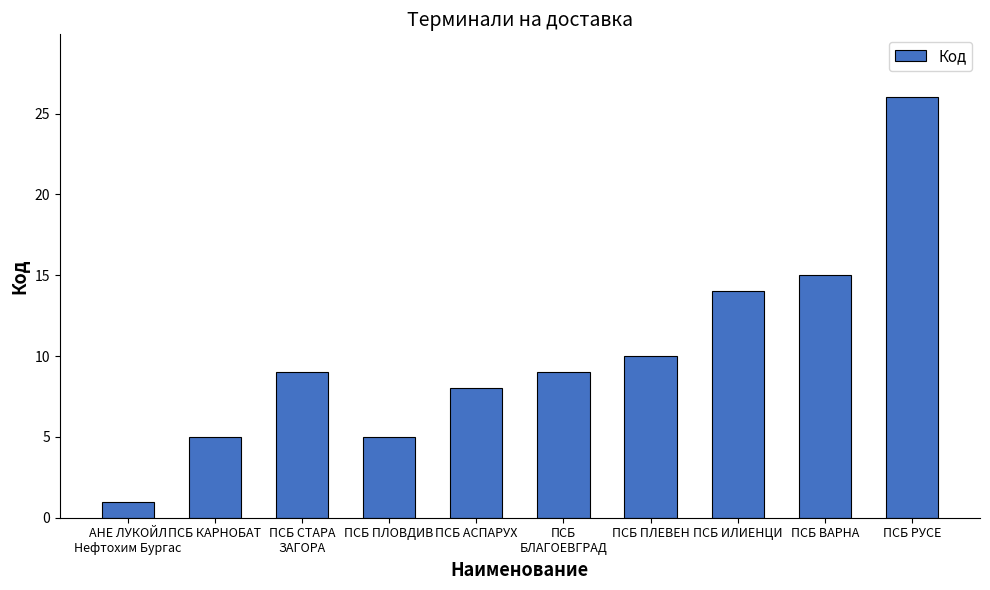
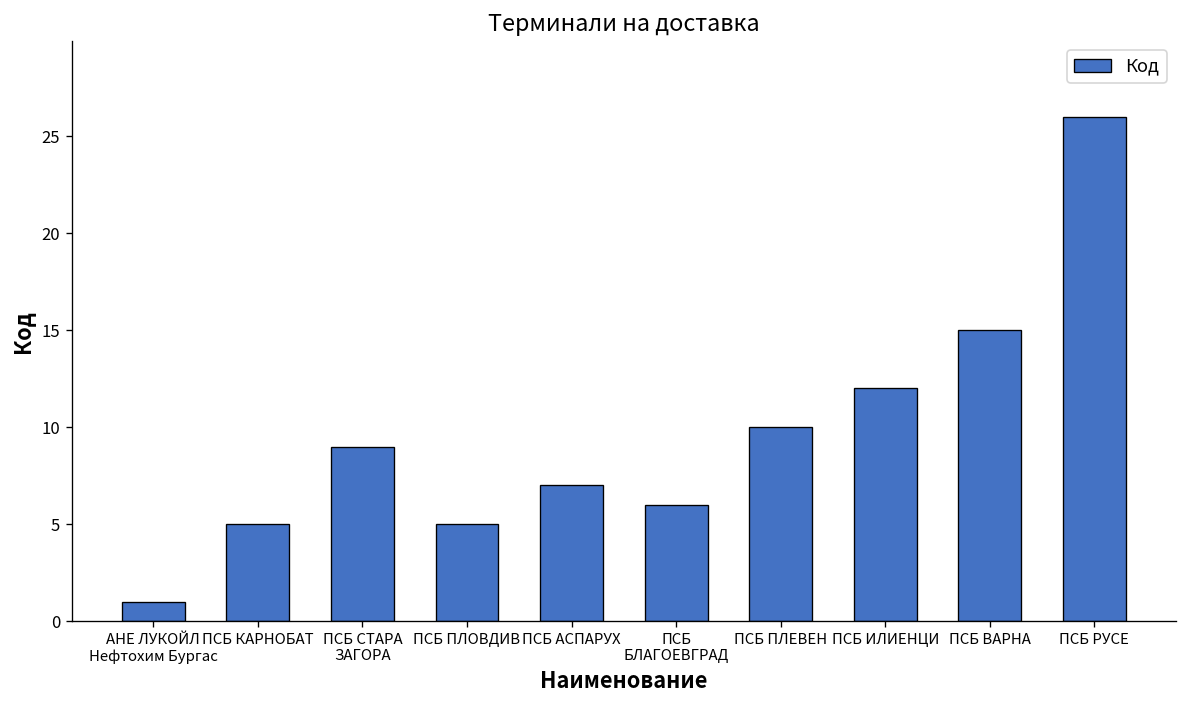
ПСБ АСПАРУХ: 8 -> 7
ПСБ БЛАГОЕВГРАД: 9 -> 6
ПСБ ИЛИEНЦИ: 14 -> 12
